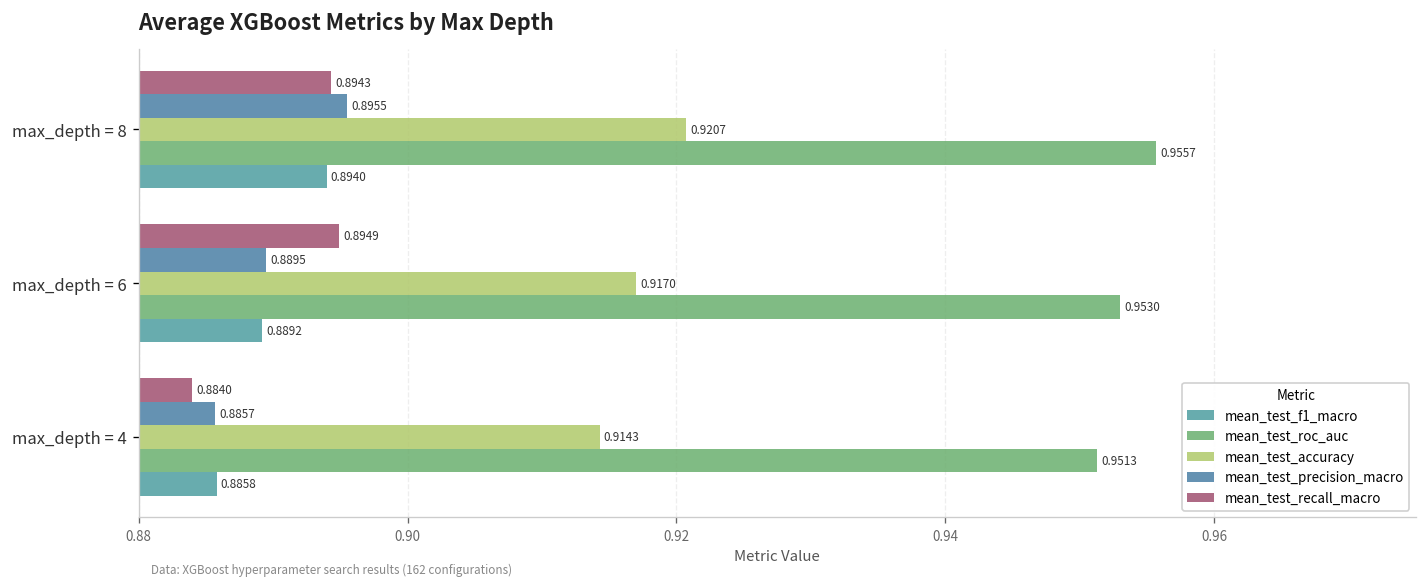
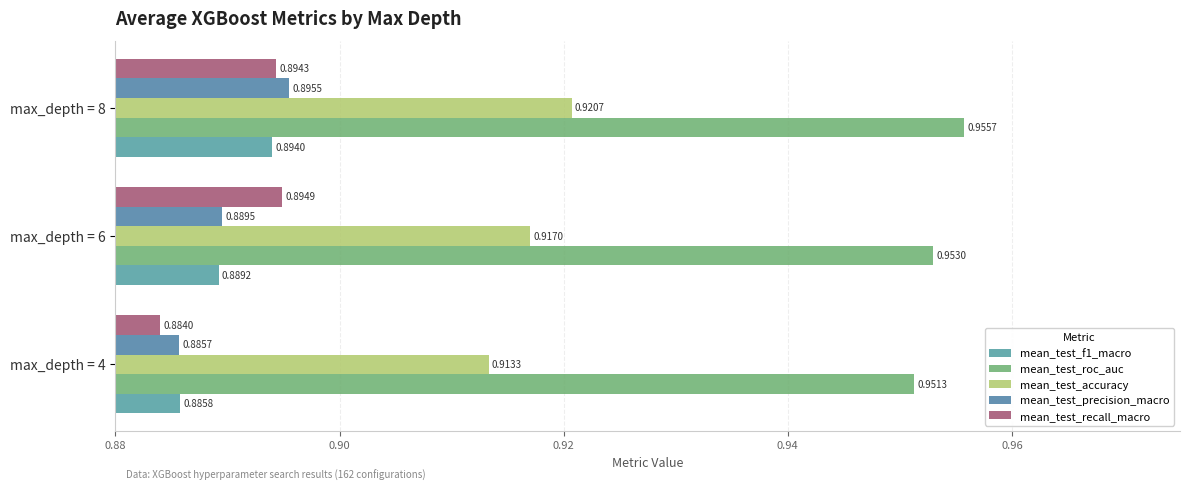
mean_test_accuracy, max_depth = 4: 0.9143 -> 0.9133
